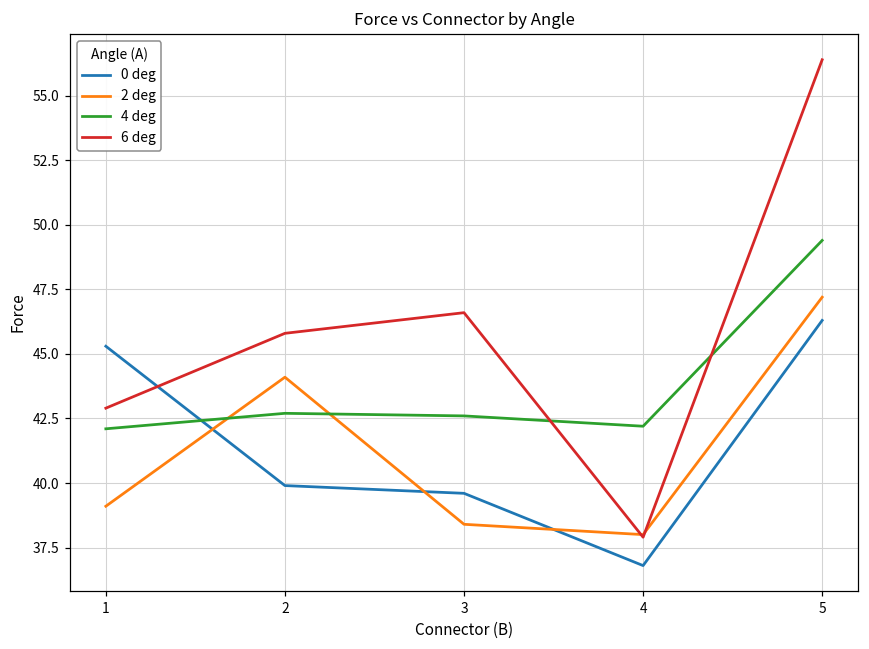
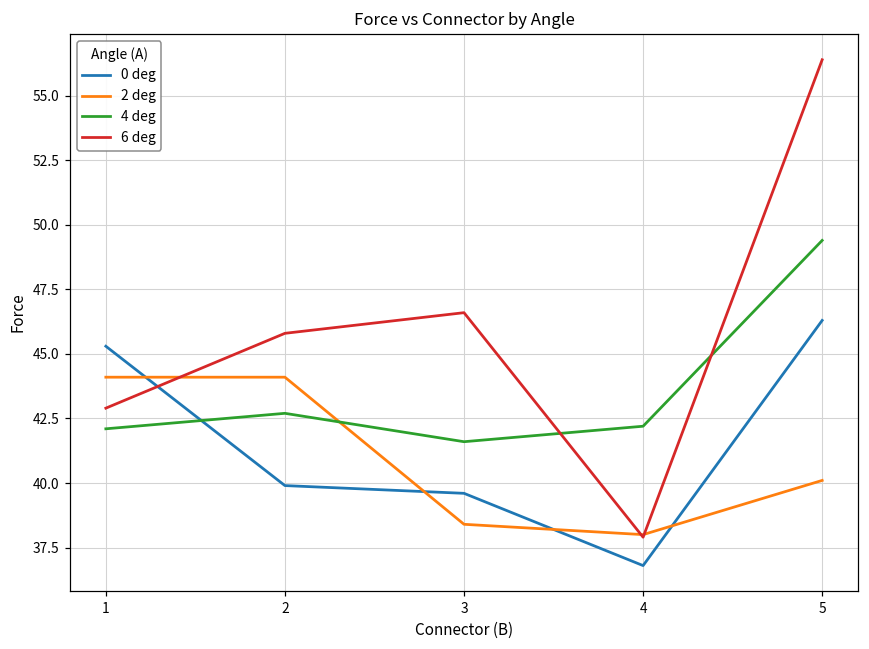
2 deg, 1: 39.1 -> 44.1
4 deg, 3: 42.6 -> 41.6
2 deg, 5: 47.2 -> 40.1
